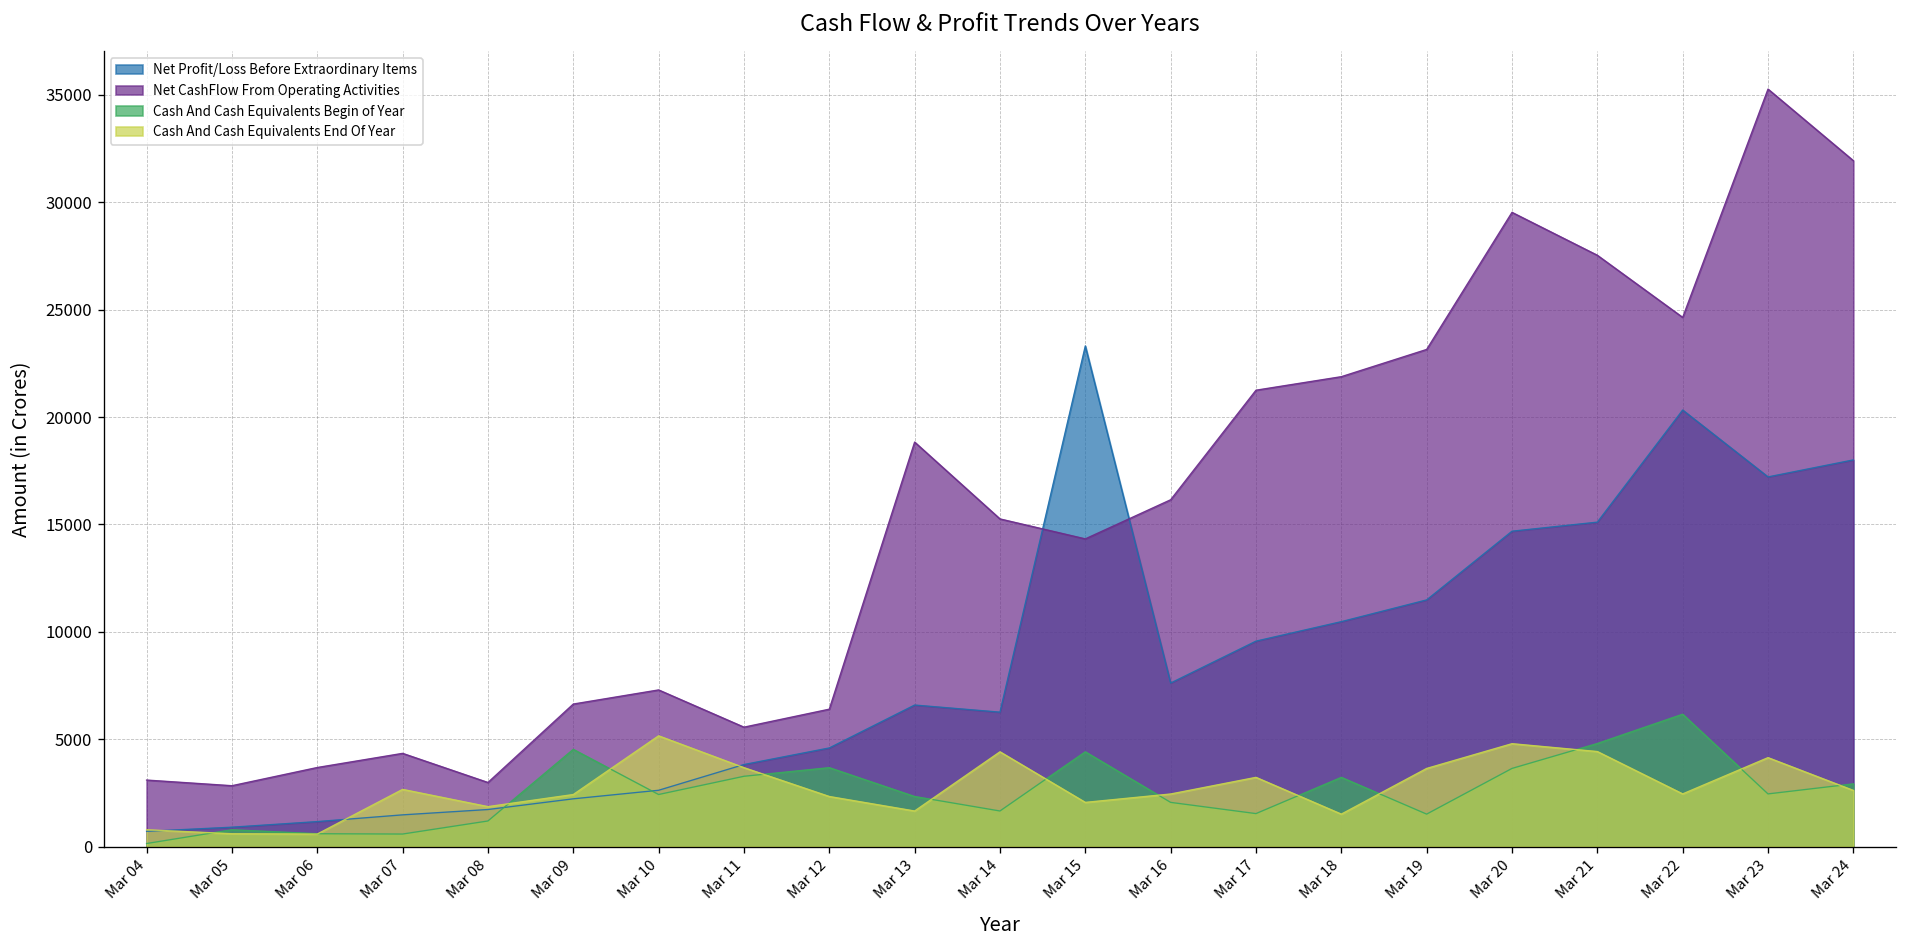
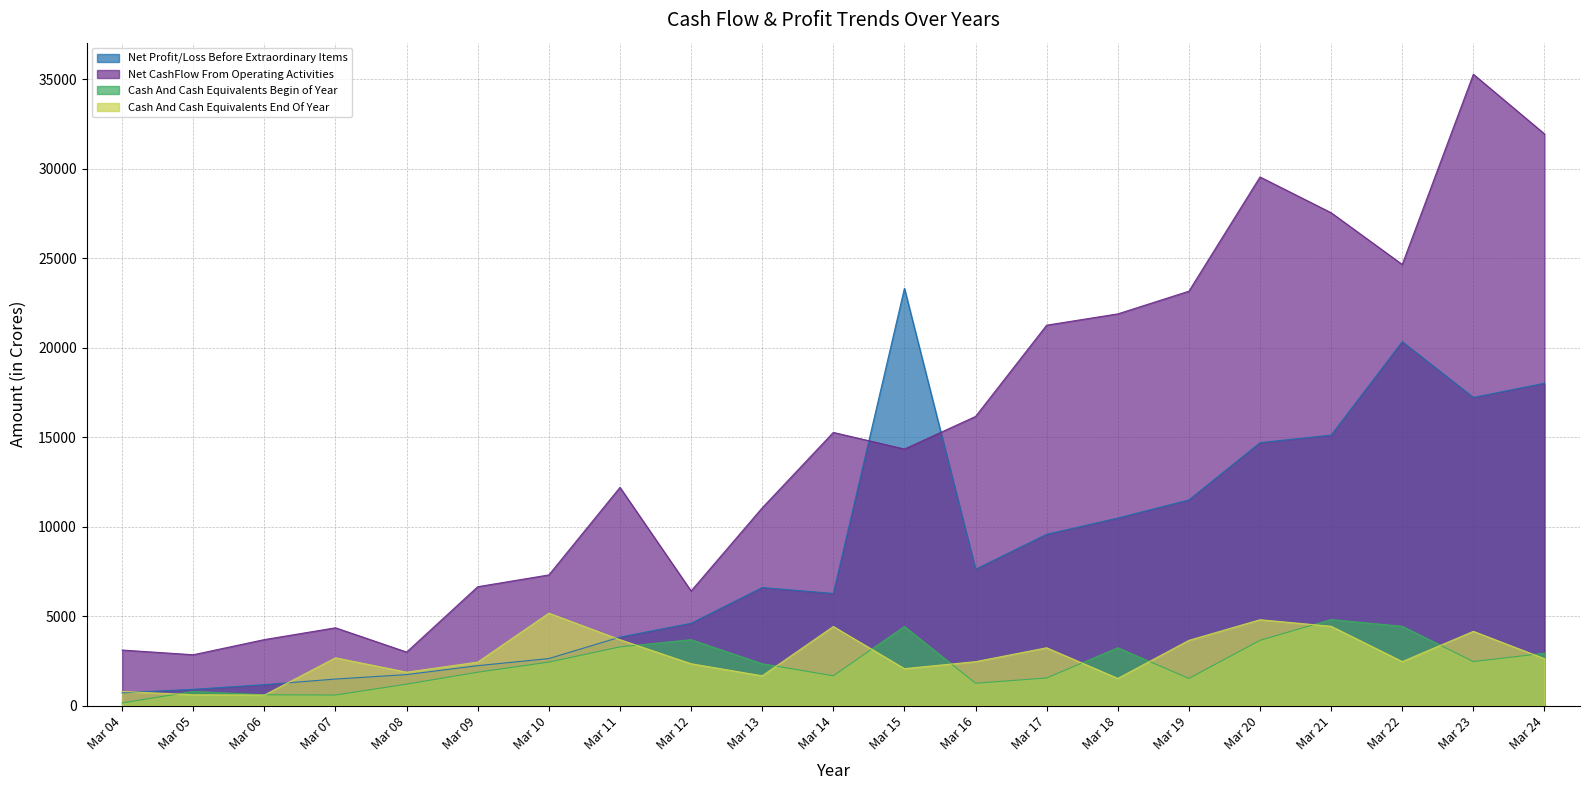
Cash And Cash Equivalents Begin of Year, Mar 09: 4500 -> 1900
Net CashFlow From Operating Activities, Mar 11: 5600 -> 12200
Net CashFlow From Operating Activities, Mar 13: 18800 -> 11000
Cash And Cash Equivalents Begin of Year, Mar 16: 2100 -> 1200
Cash And Cash Equivalents Begin of Year, Mar 22: 6200 -> 4400
